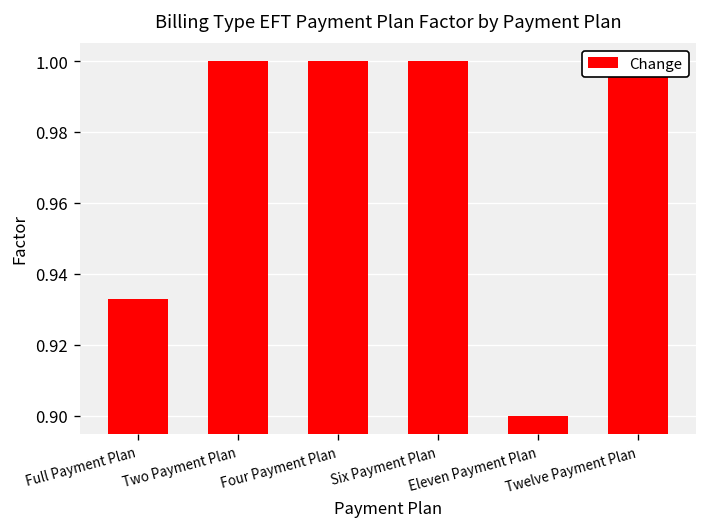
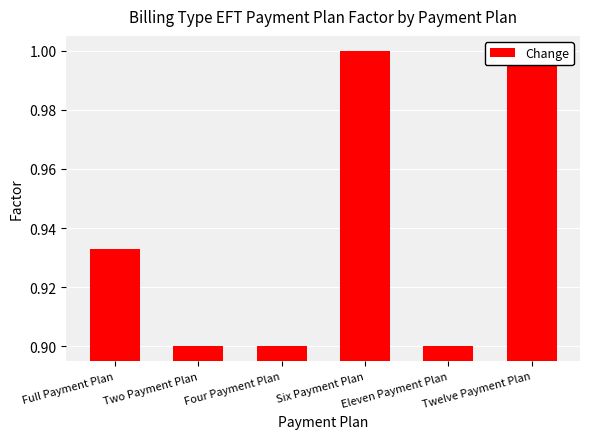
Two Payment Plan: 1.0 -> 0.9
Four Payment Plan: 1.0 -> 0.9
